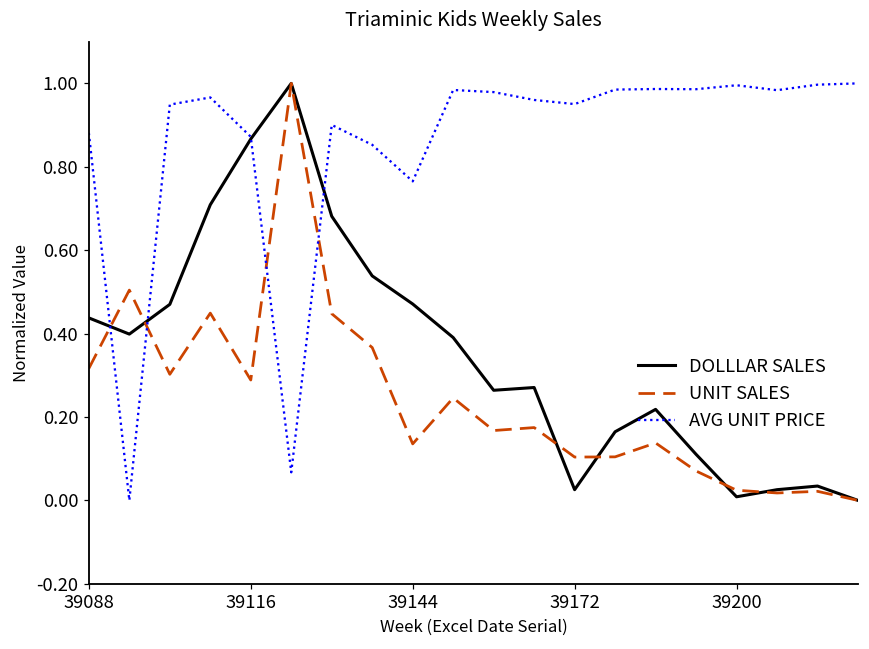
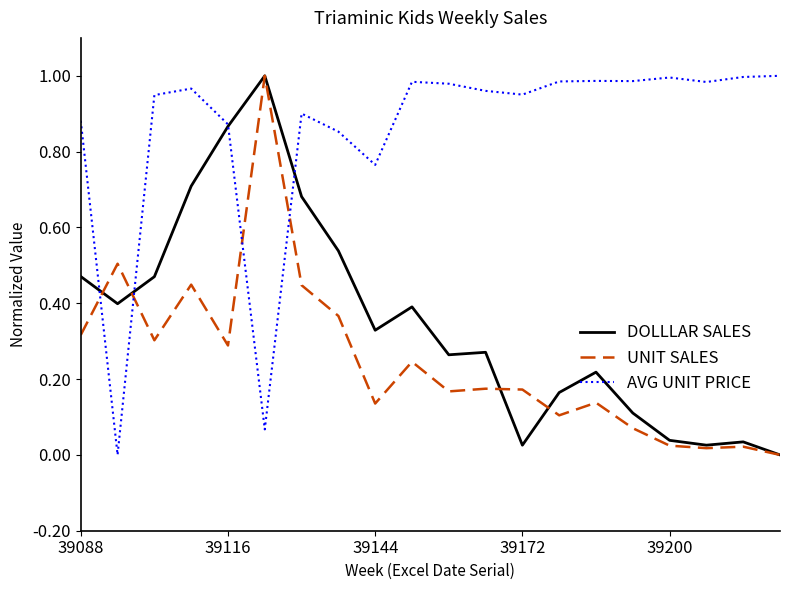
DOLLLAR SALES, 39088: 0.44 -> 0.47
DOLLLAR SALES, 39144: 0.47 -> 0.33
UNIT SALES, 39172: 0.10 -> 0.17
DOLLLAR SALES, 39200: 0.01 -> 0.04
